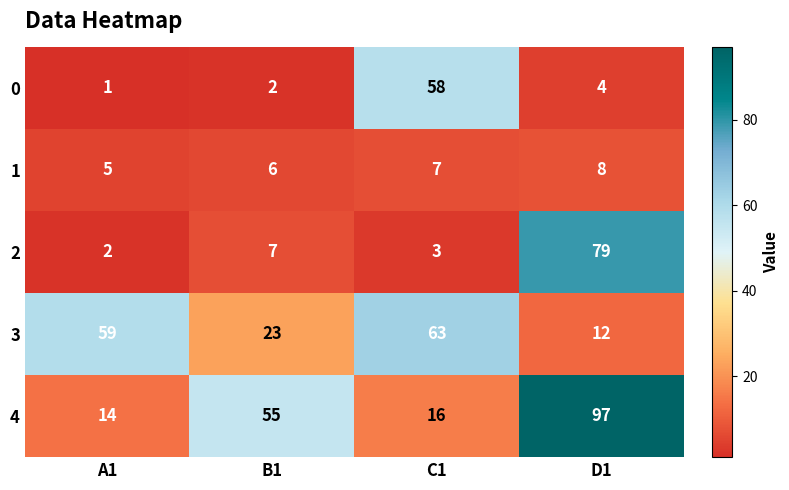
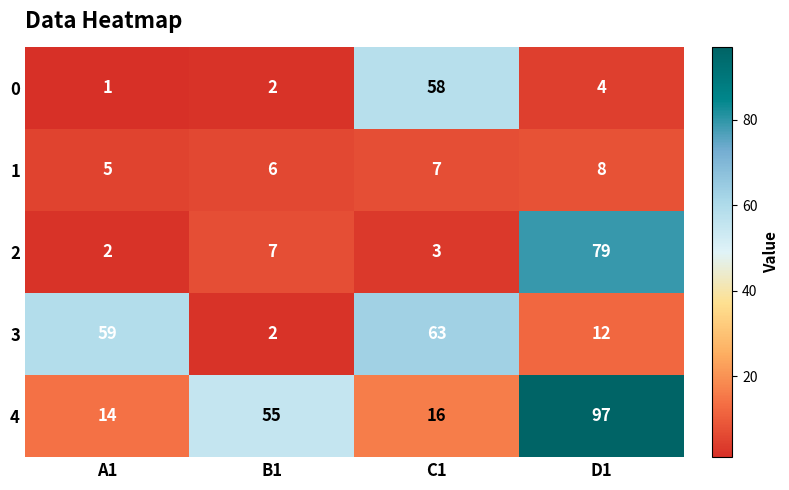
3, B1: 23 -> 2
